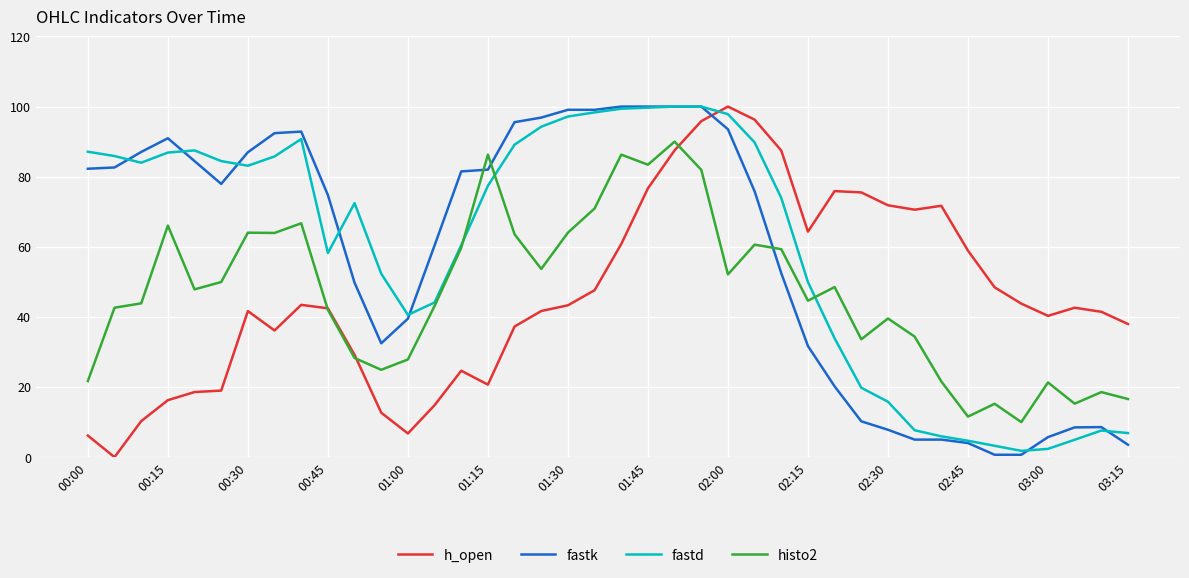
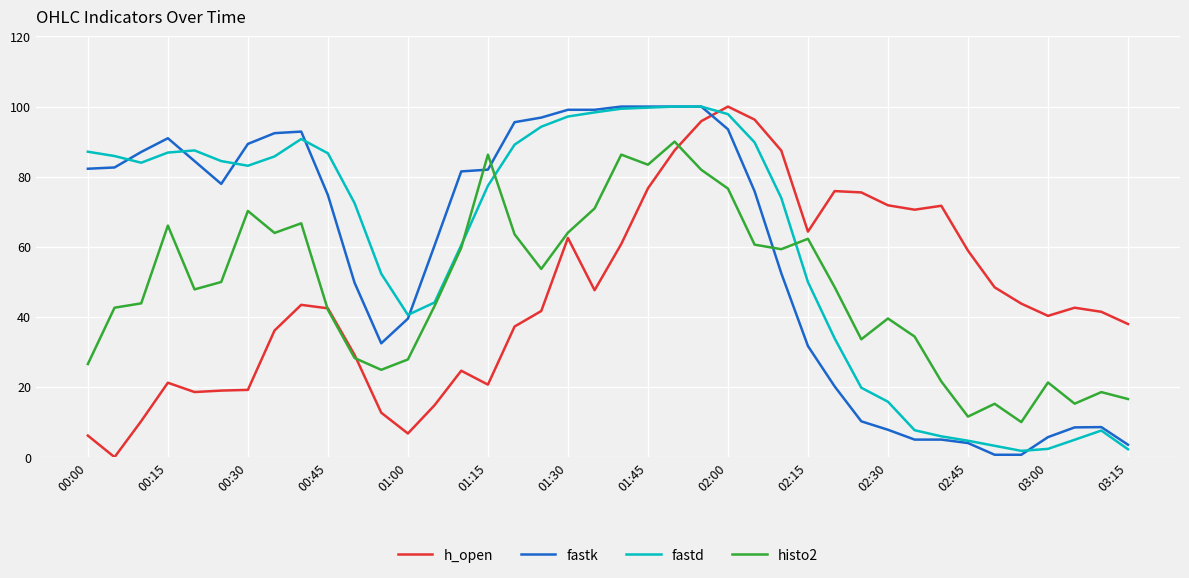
histo2, 00:00: 22 -> 27
h_open, 00:15: 16 -> 21
h_open, 00:30: 42 -> 19
fastk, 00:30: 87 -> 89
histo2, 00:30: 64 -> 70
fastd, 00:45: 58 -> 87
h_open, 01:30: 43 -> 63
histo2, 02:00: 52 -> 77
histo2, 02:15: 45 -> 62
fastd, 03:15: 7 -> 2
